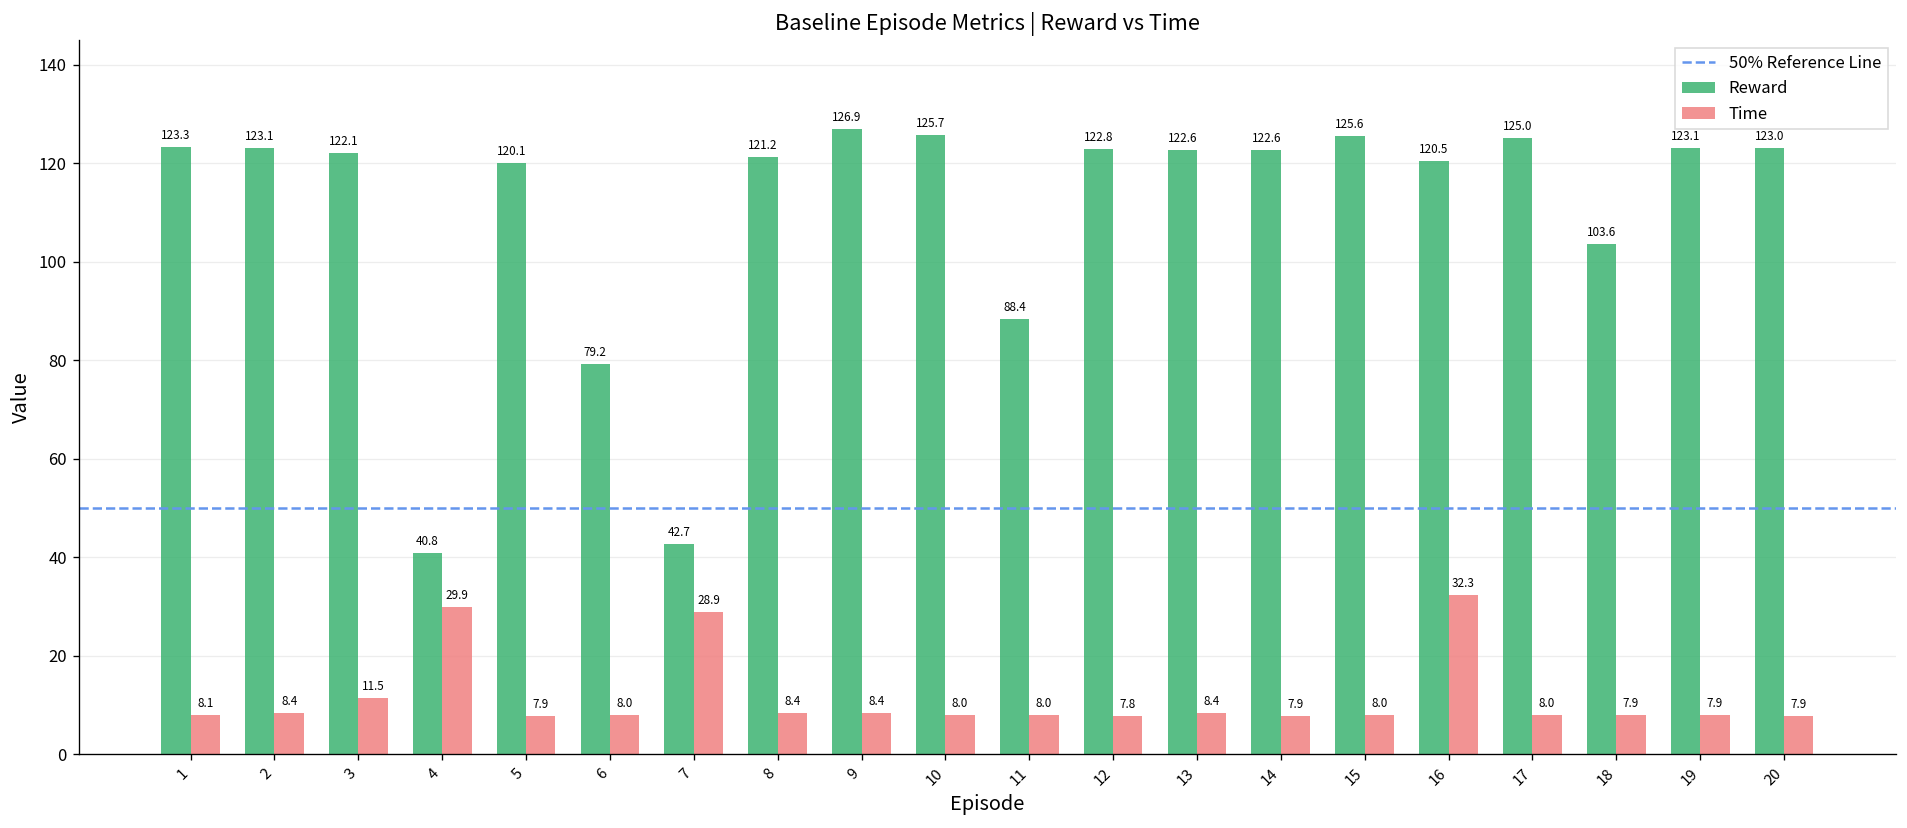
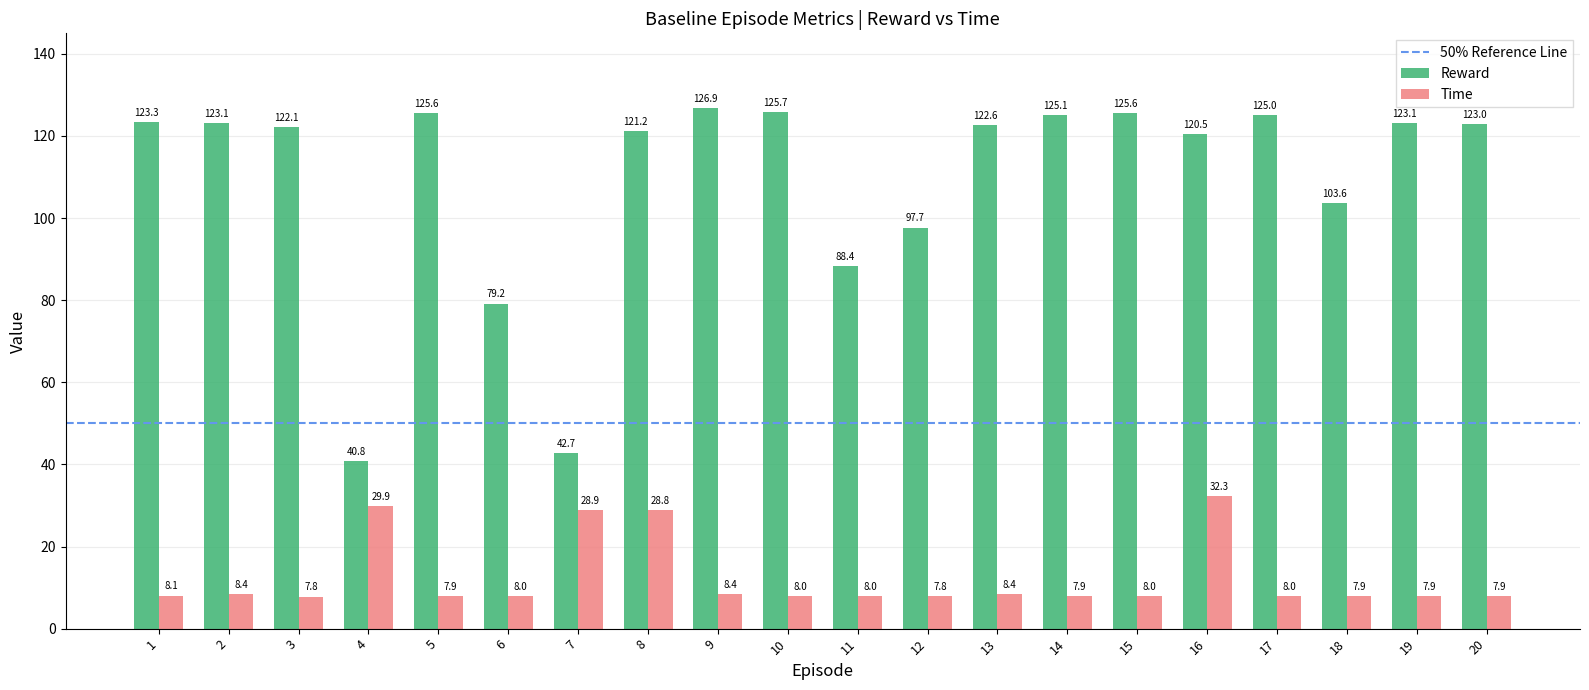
Time, 3: 11.5 -> 7.8
Reward, 5: 120.1 -> 125.6
Time, 8: 8.4 -> 28.8
Reward, 12: 122.8 -> 97.7
Reward, 14: 122.6 -> 125.1
